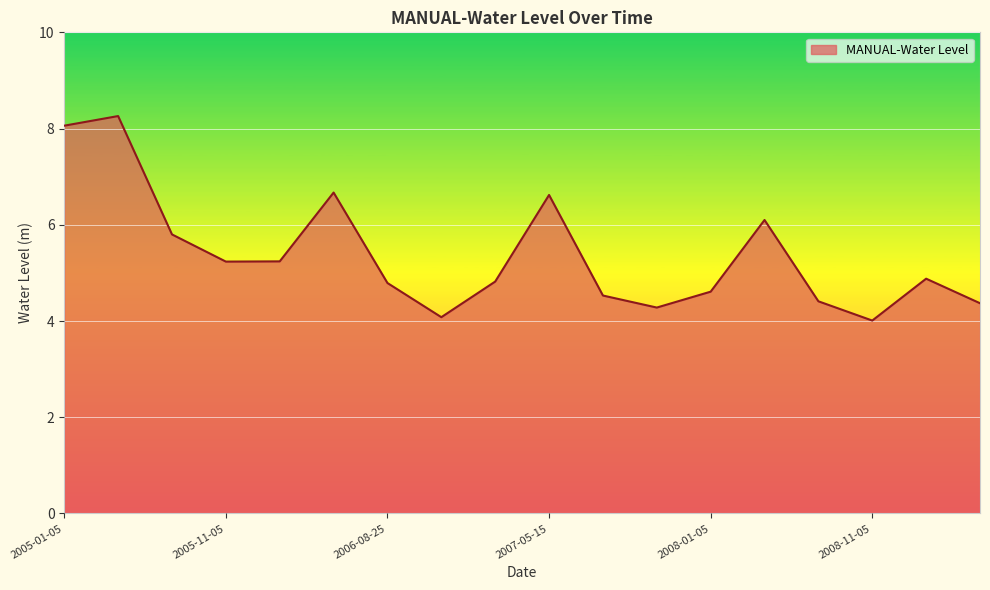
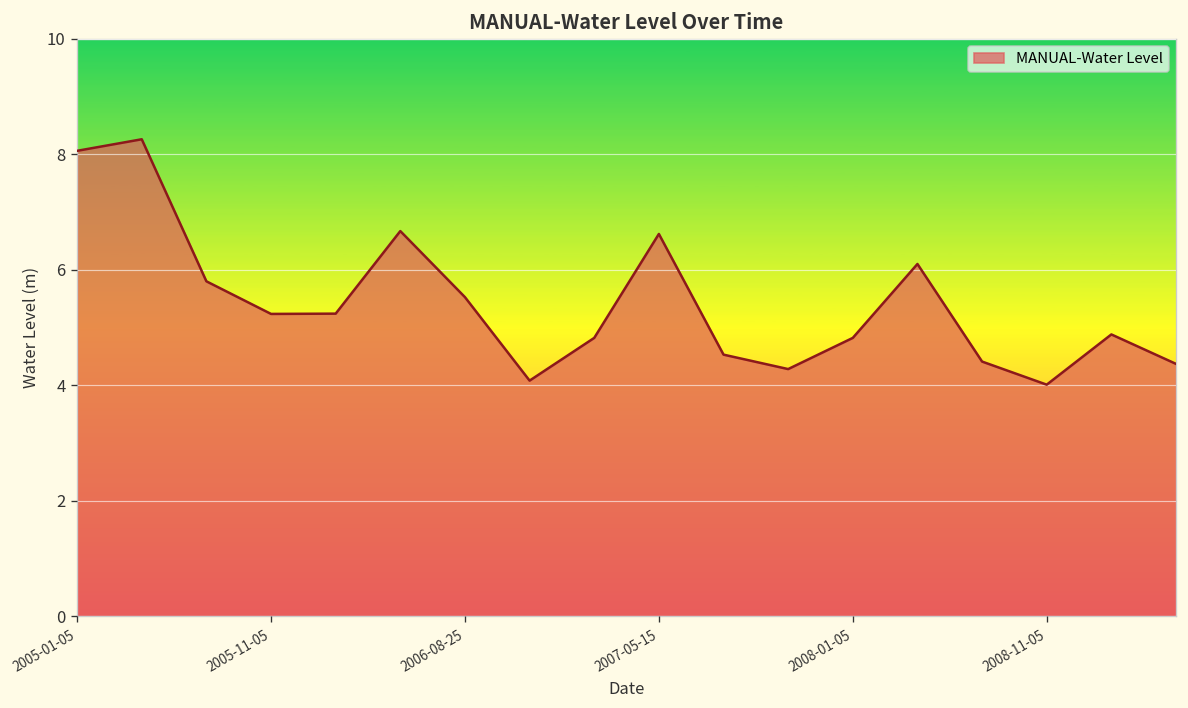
2006-08-25: 4.8 -> 5.5
2008-01-05: 4.6 -> 4.8
